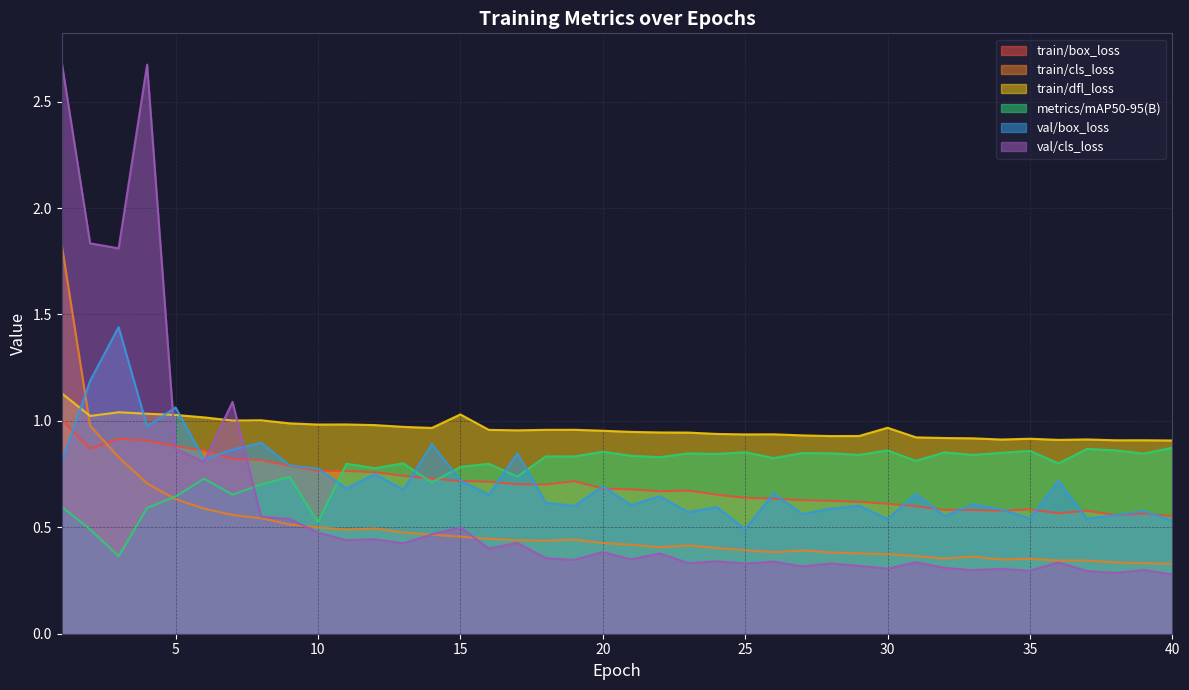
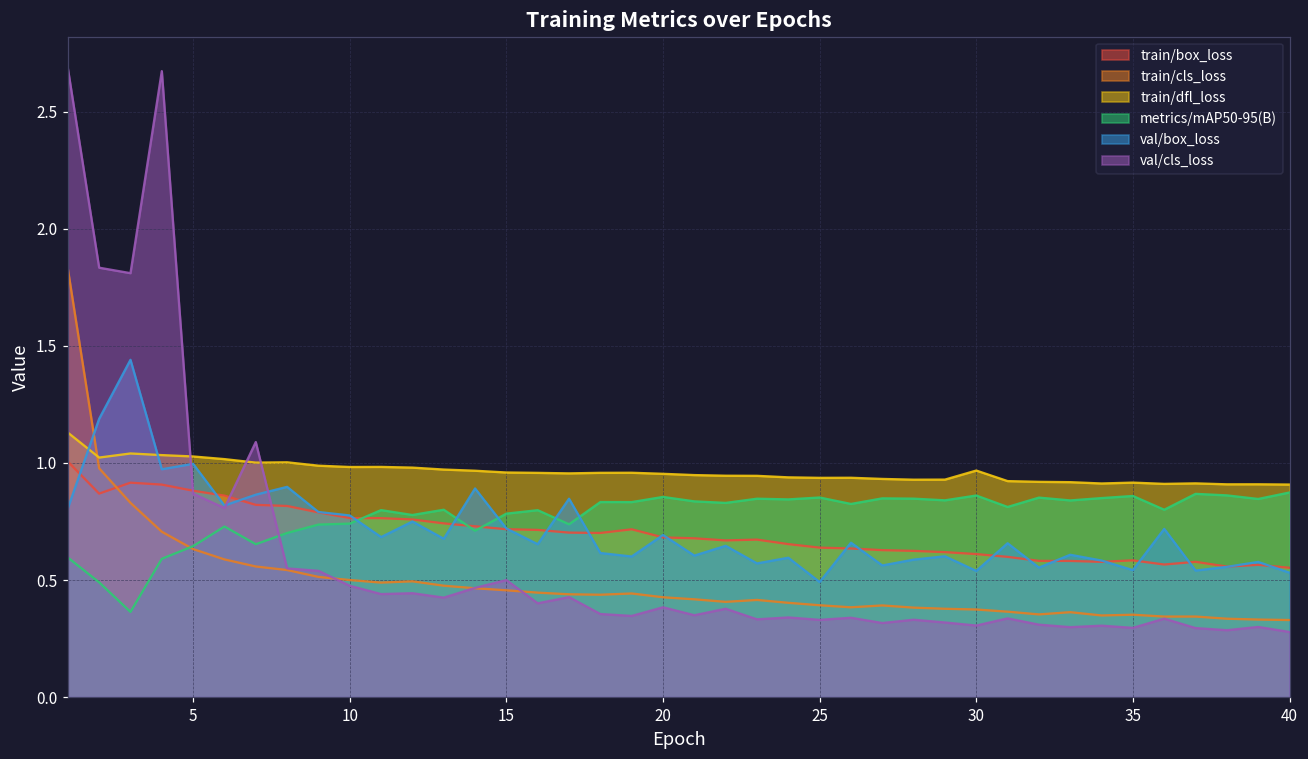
val/box_loss, 5: 1.06 -> 1.00
metrics/mAP50-95(B), 10: 0.52 -> 0.74
train/dfl_loss, 15: 1.03 -> 0.96
